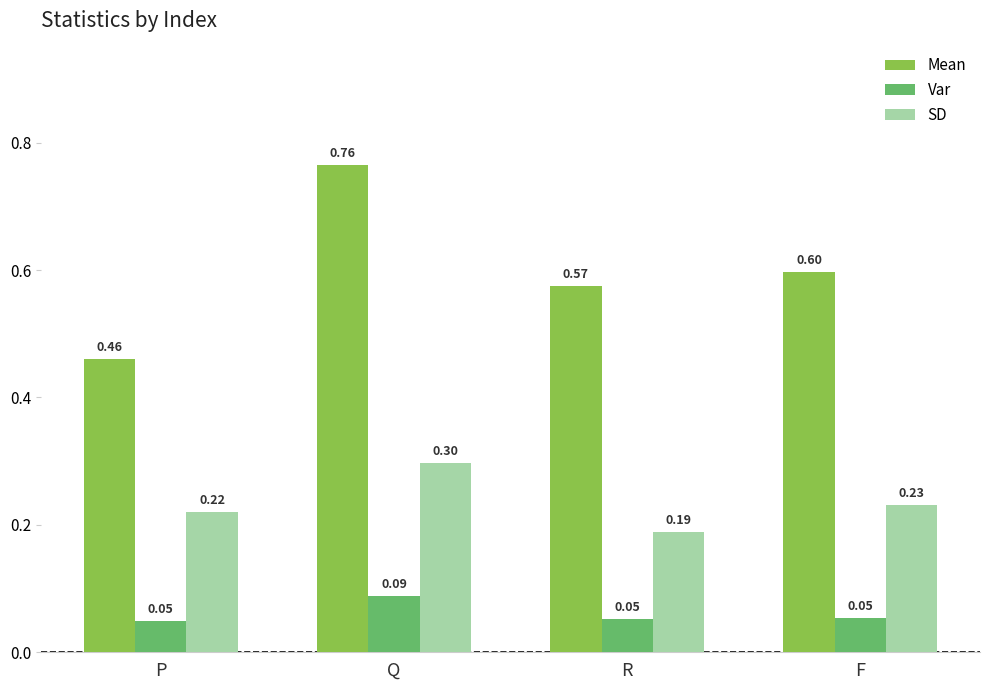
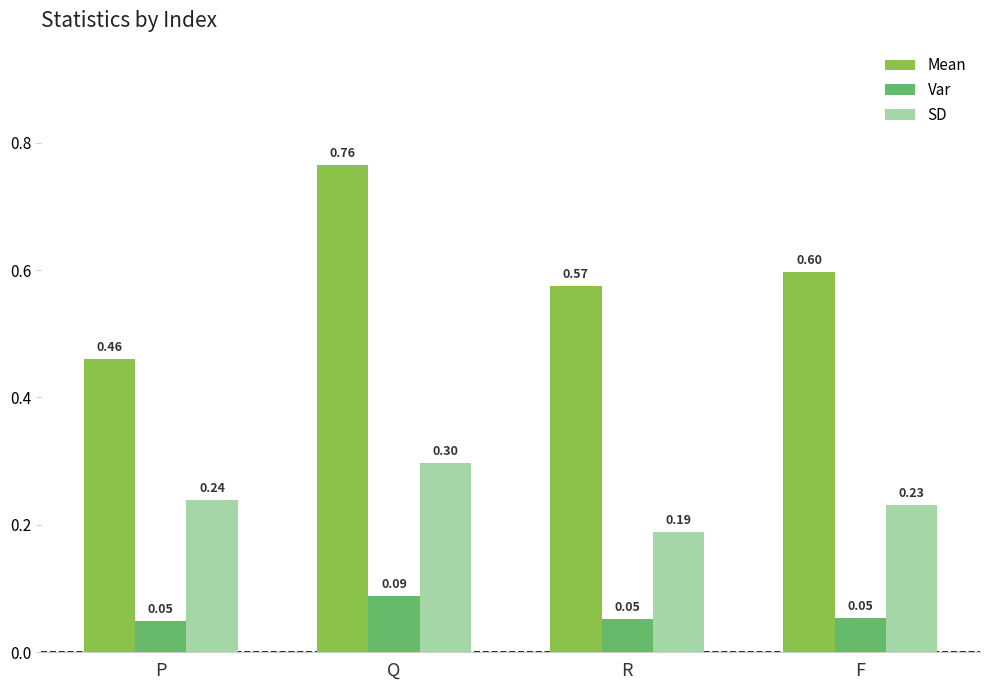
SD, P: 0.22 -> 0.24
